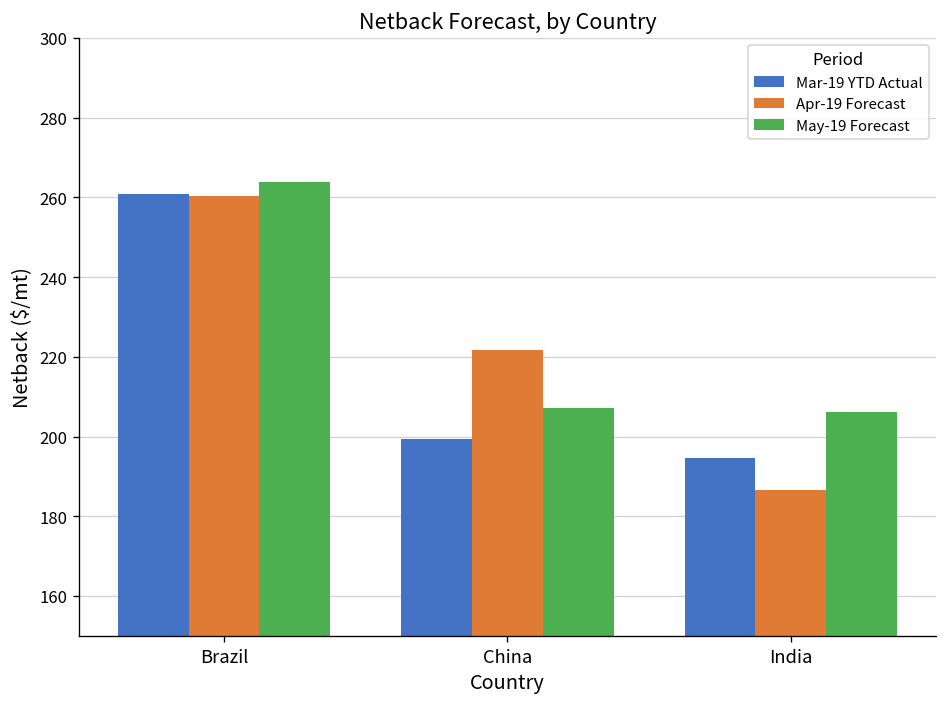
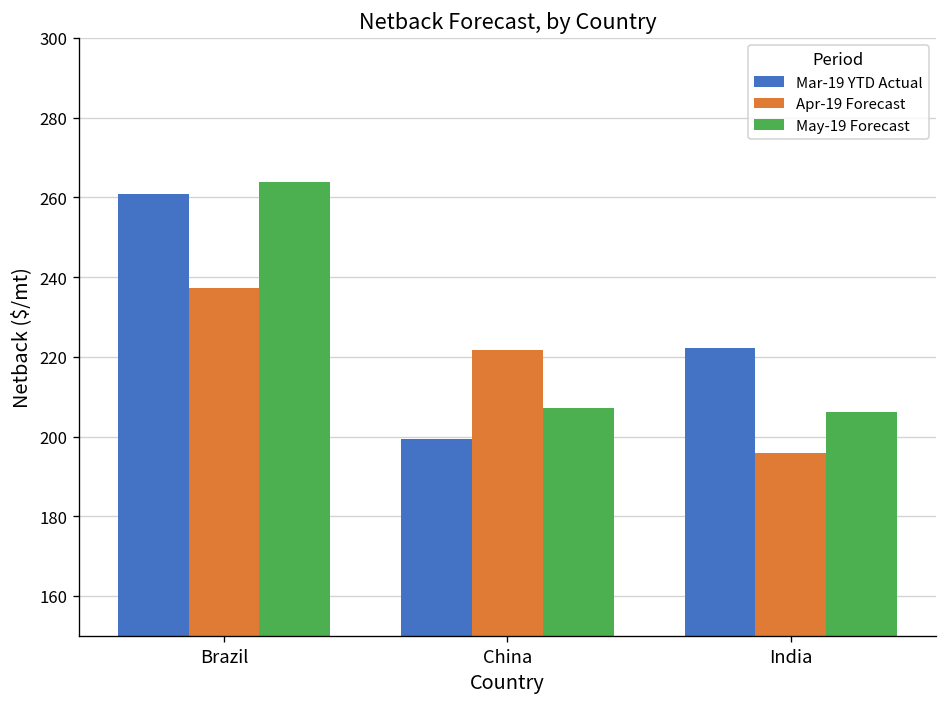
Apr-19 Forecast, Brazil: 260 -> 237
Mar-19 YTD Actual, India: 195 -> 222
Apr-19 Forecast, India: 187 -> 196
